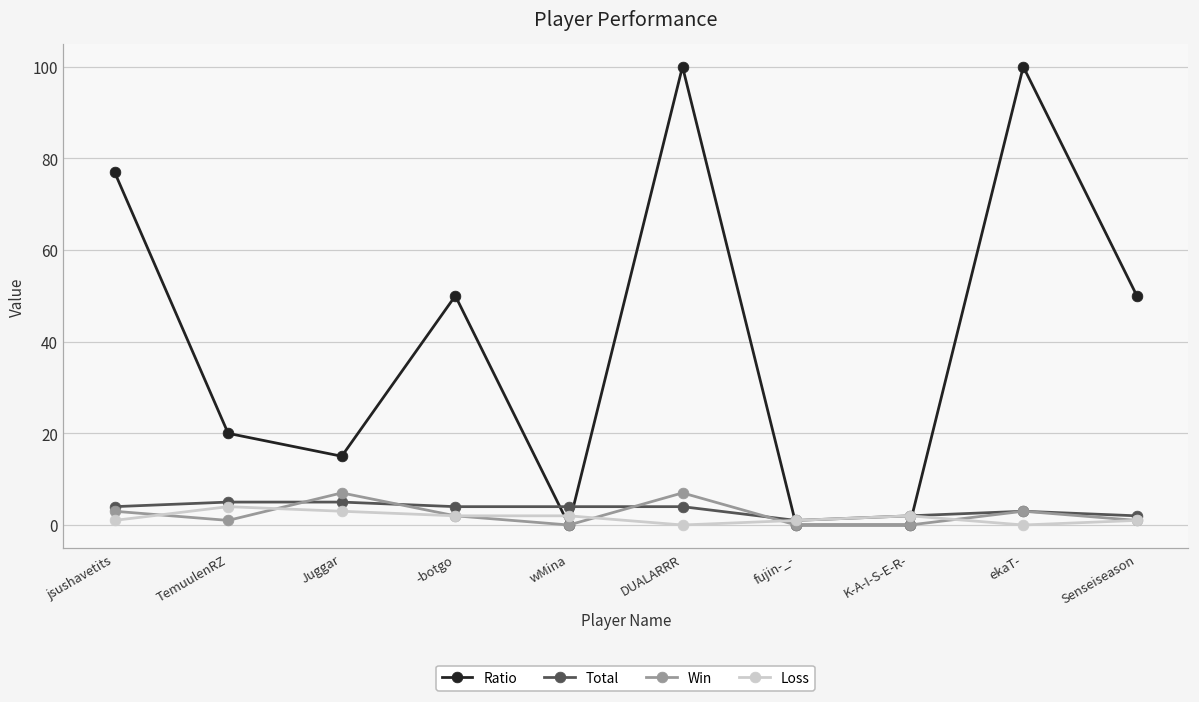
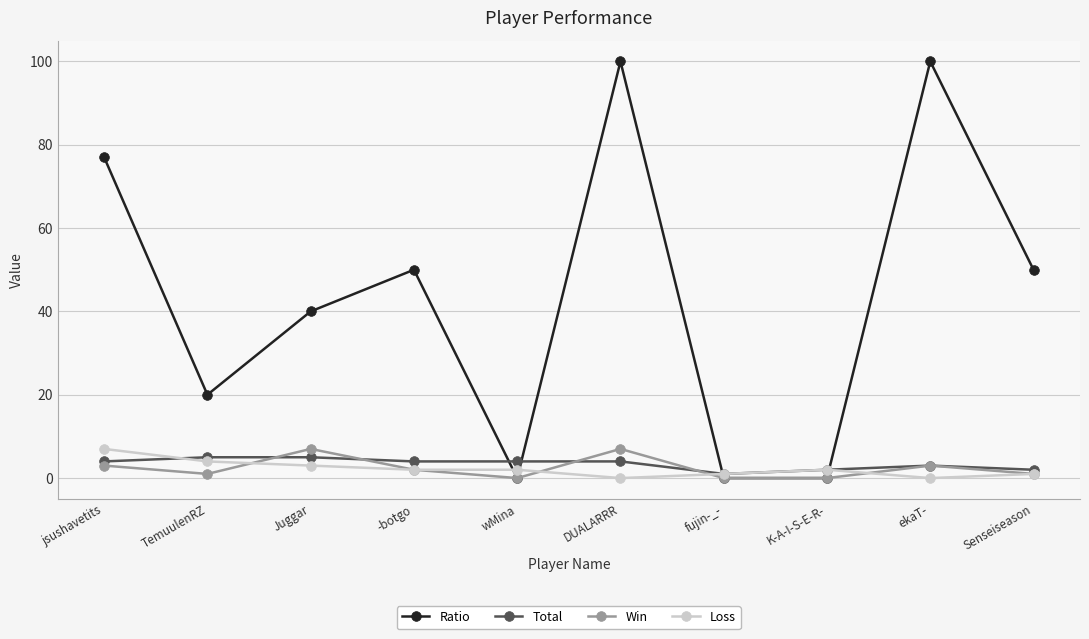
Loss, jsushavetits: 1 -> 7
Ratio, Juggar: 15 -> 40
